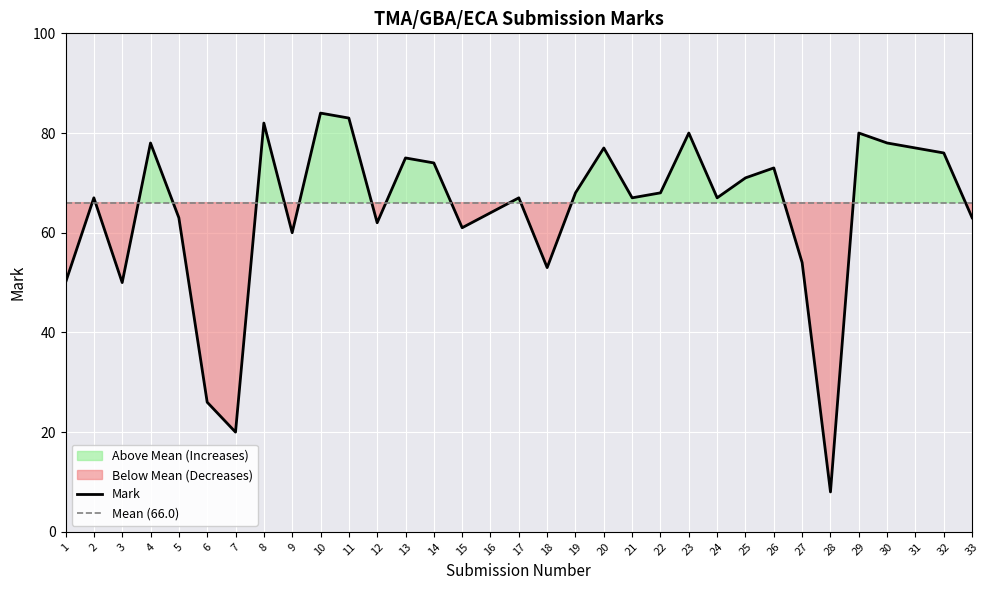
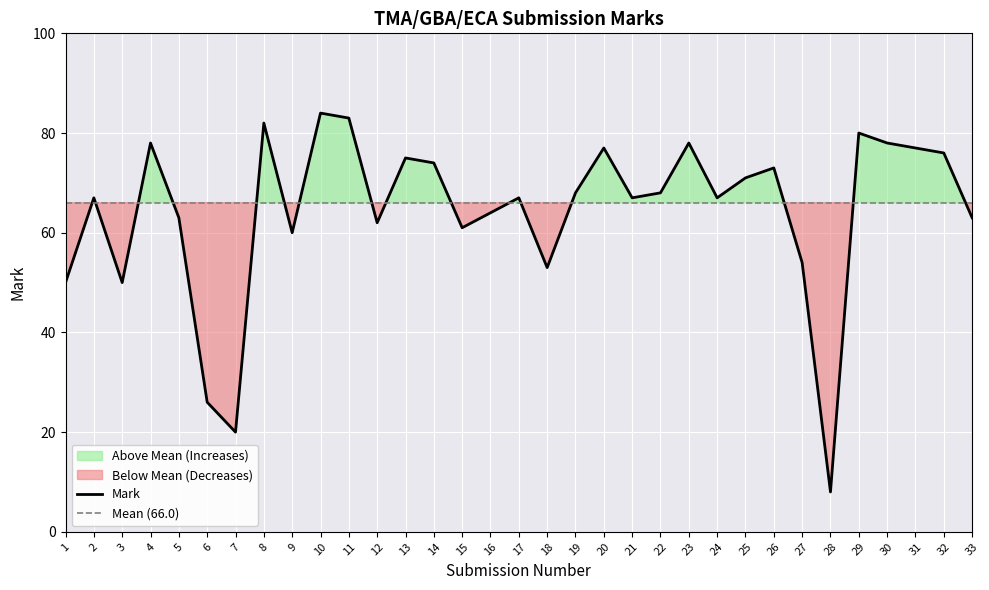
Mark, 23: 80 -> 78
